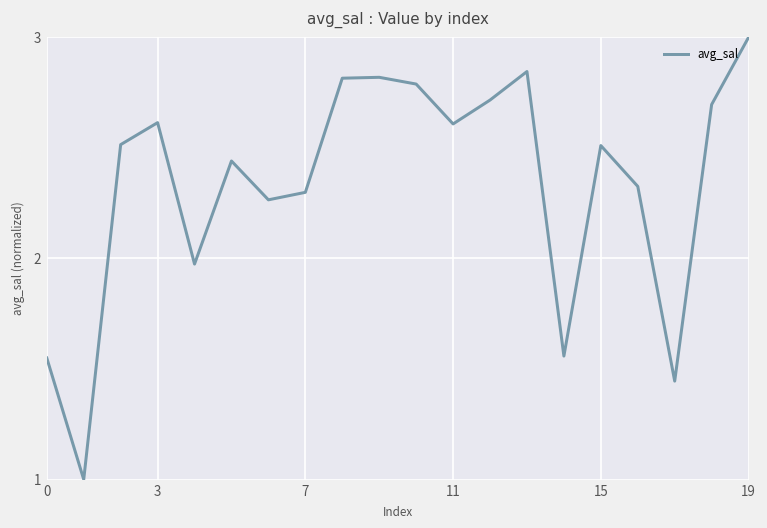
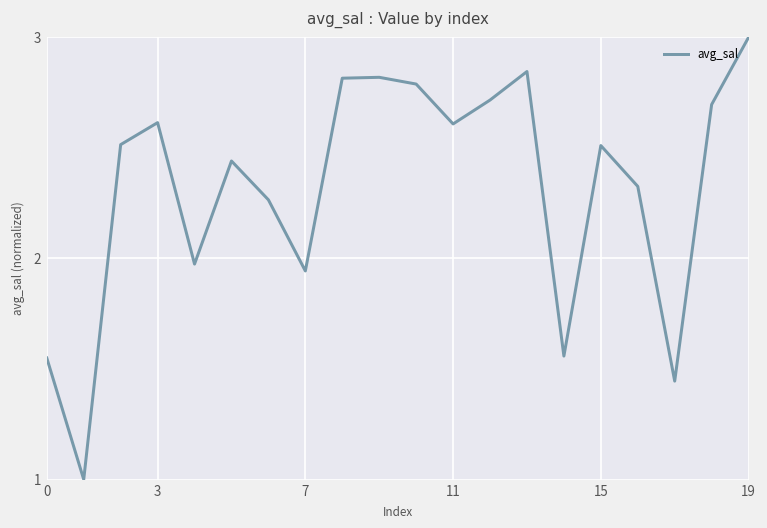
7: 2.30 -> 1.94
